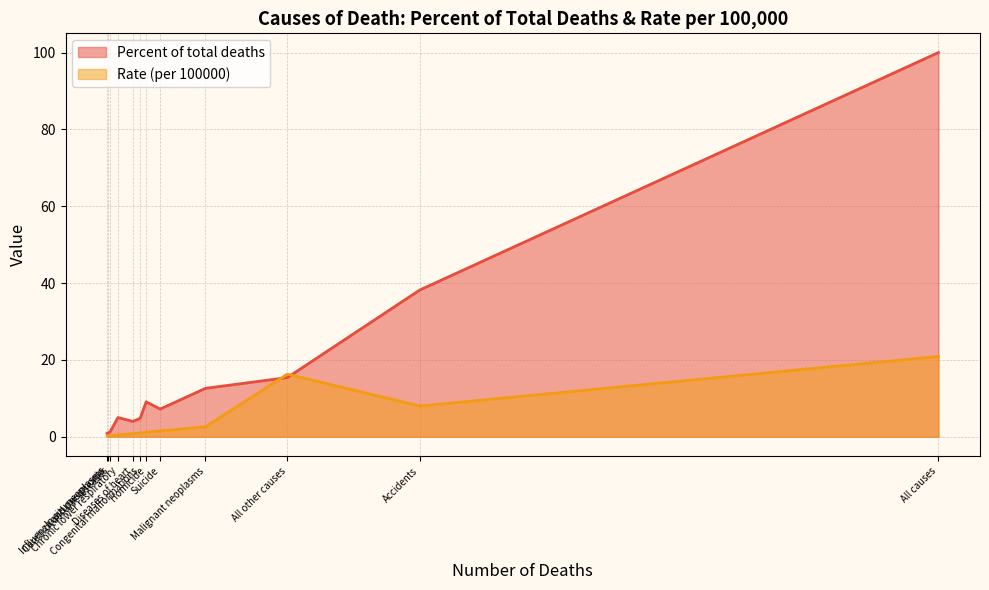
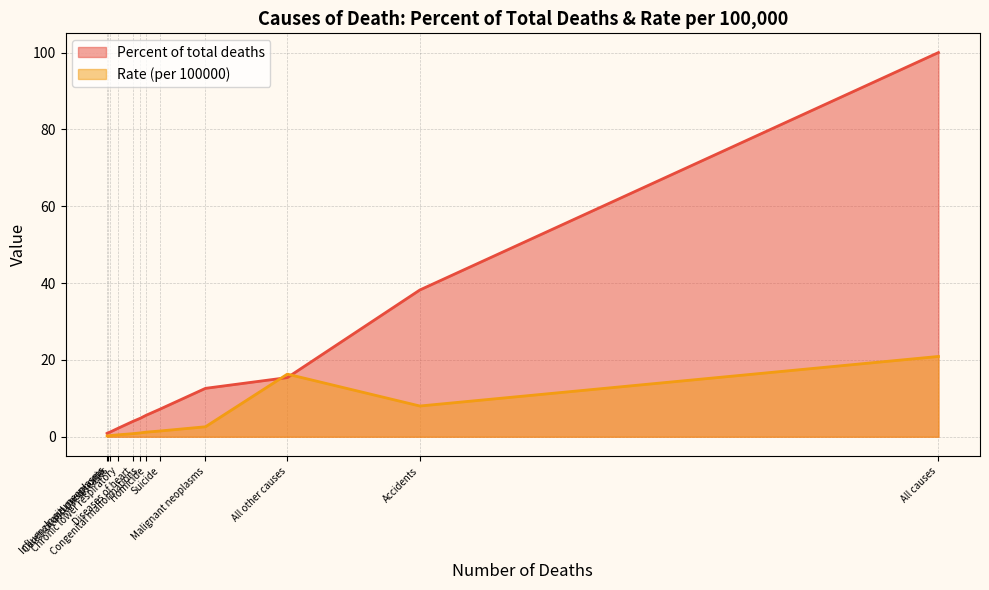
Percent of total deaths, Chronic lower respiratory: 5 -> 2
Percent of total deaths, Homicide: 9 -> 6
